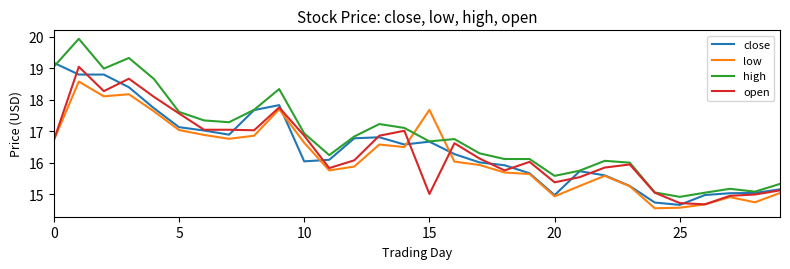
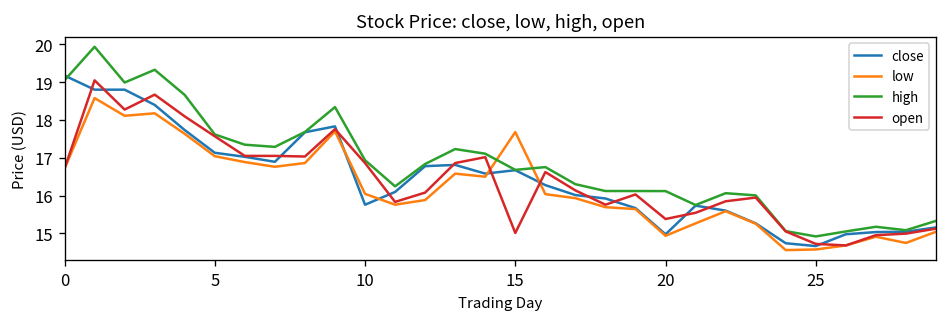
close, 10: 16.0 -> 15.8
low, 10: 16.6 -> 16.0
high, 20: 15.6 -> 16.1
